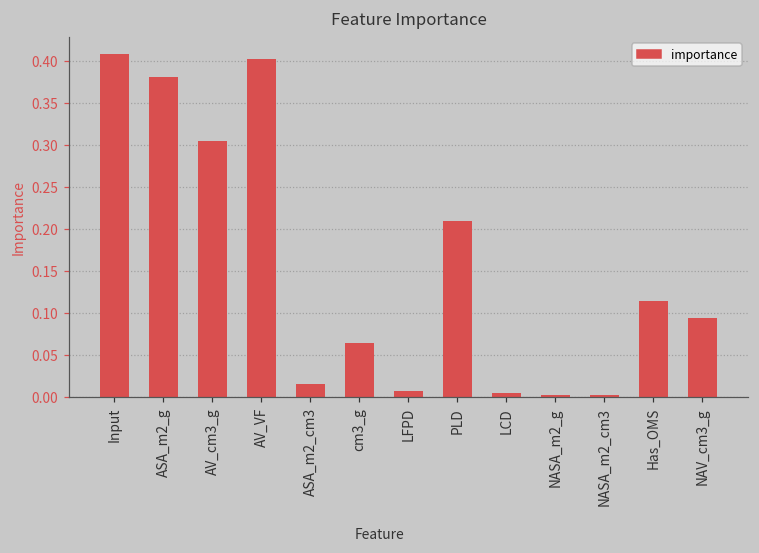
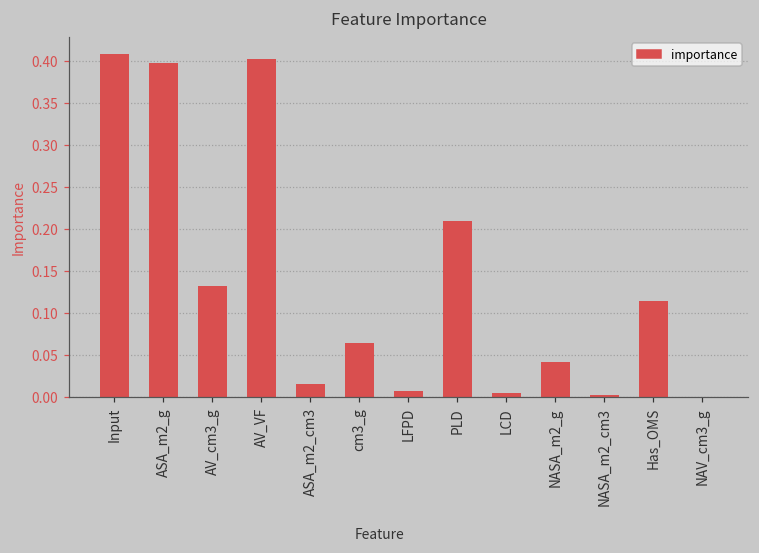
ASA_m2_g: 0.38 -> 0.40
AV_cm3_g: 0.31 -> 0.13
NASA_m2_g: 0.00 -> 0.04
NAV_cm3_g: 0.09 -> 0.00
